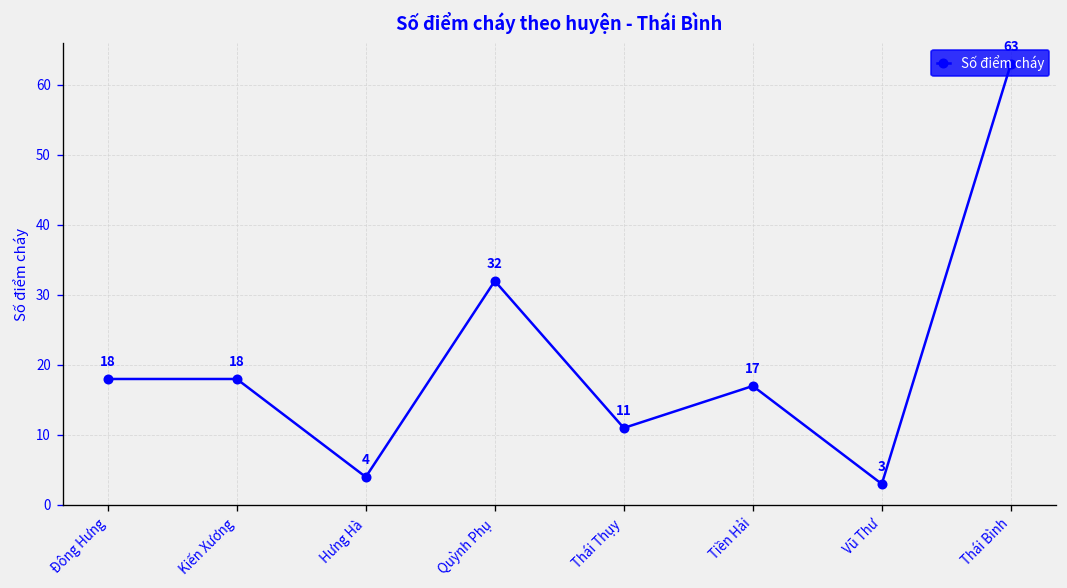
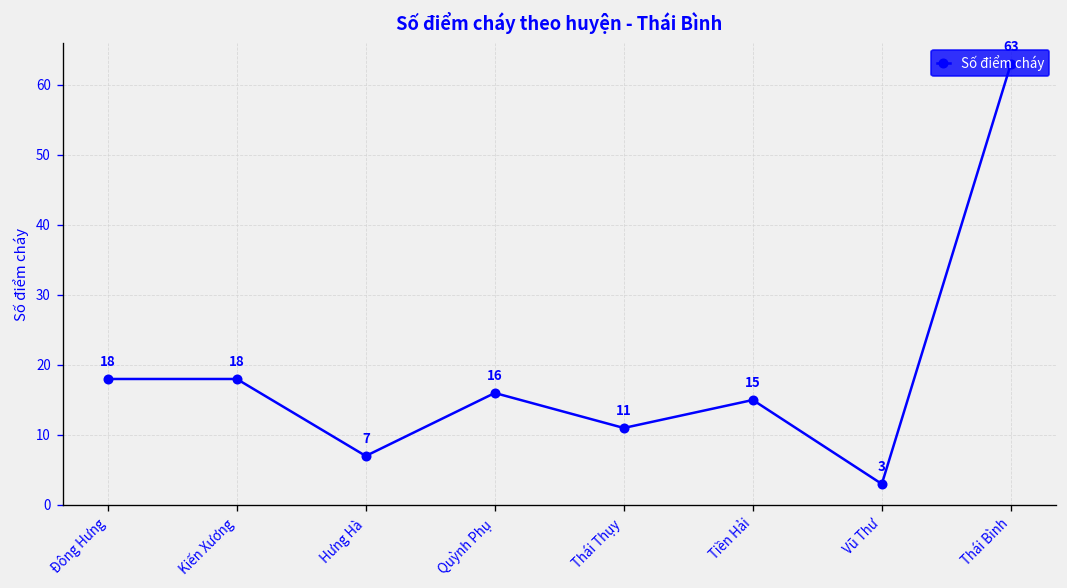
Hưng Hà: 4 -> 7
Quỳnh Phụ: 32 -> 16
Tiền Hải: 17 -> 15
